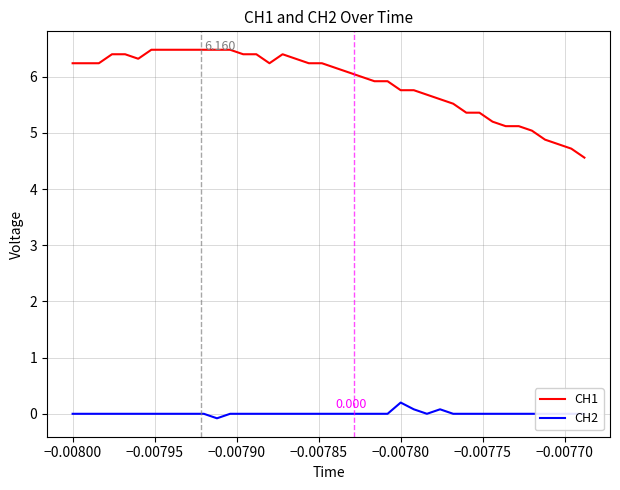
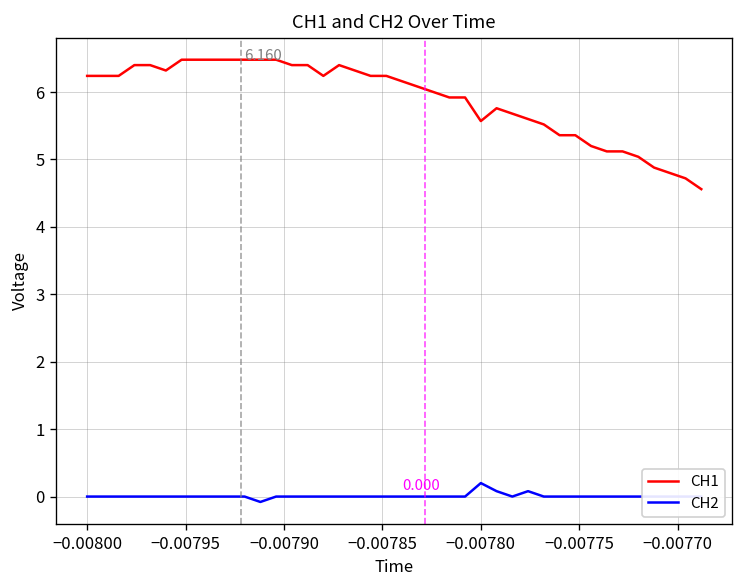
CH1, −0.00780: 5.8 -> 5.6
